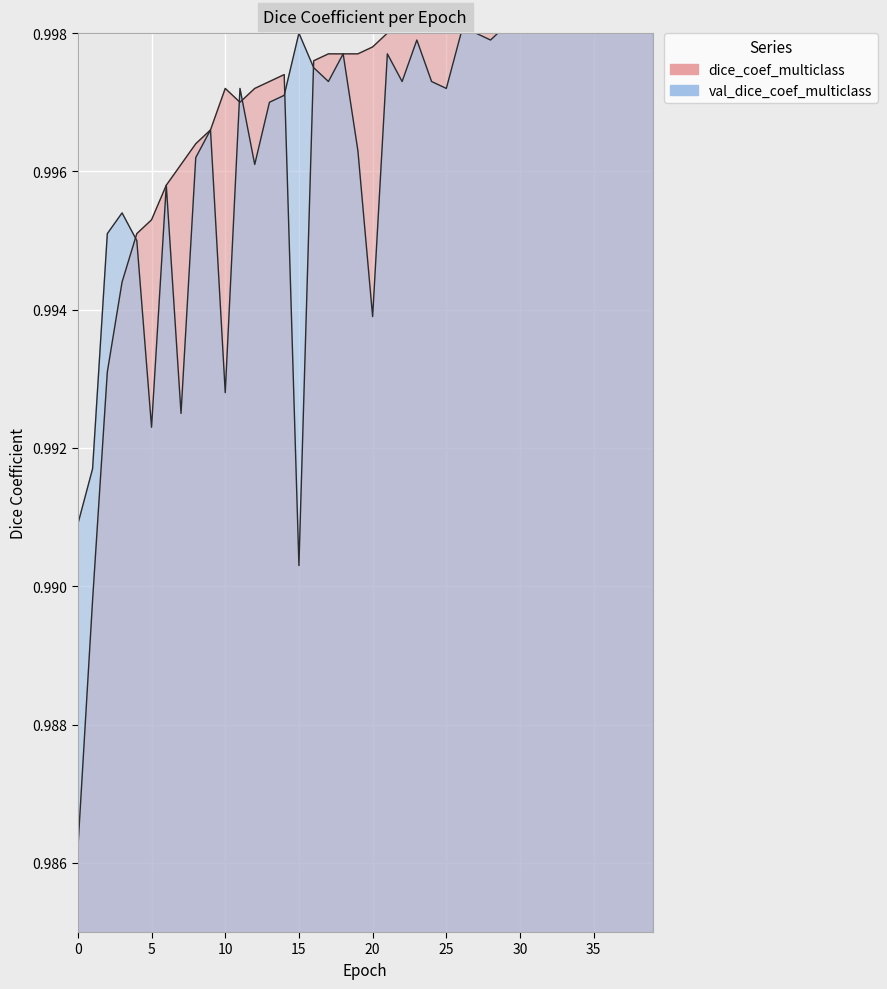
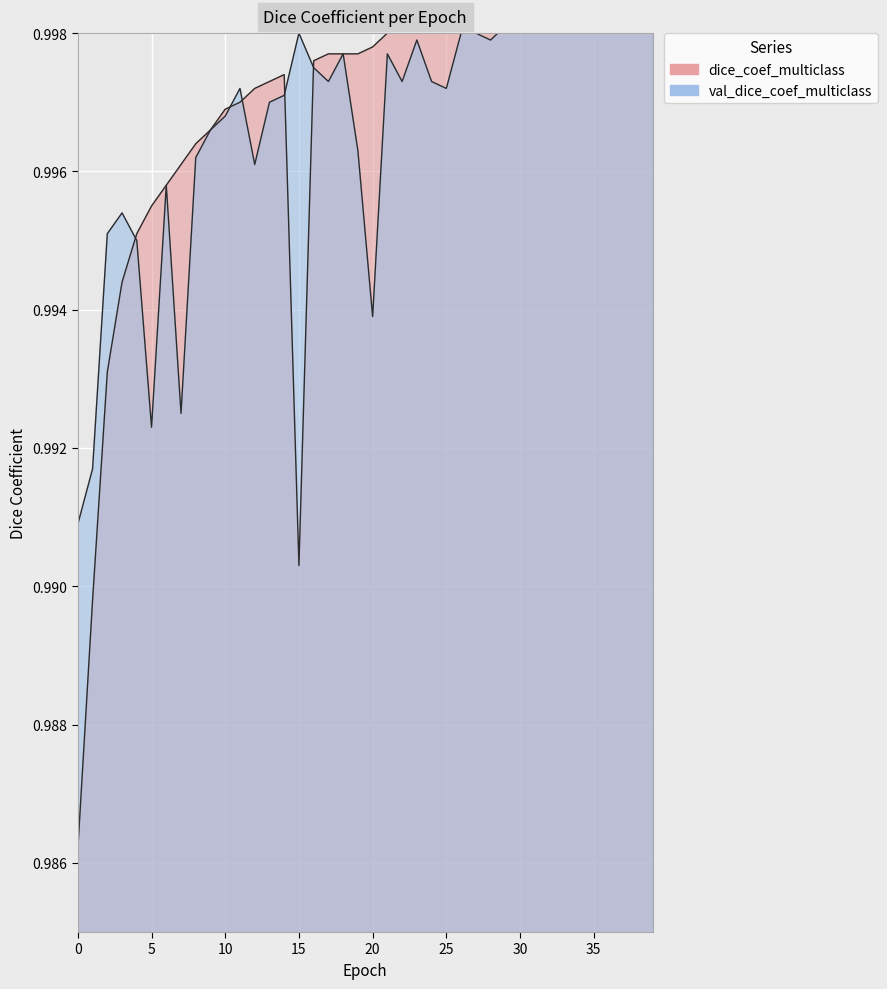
dice_coef_multiclass, 5: 0.9953 -> 0.9955
dice_coef_multiclass, 10: 0.9972 -> 0.9969
val_dice_coef_multiclass, 10: 0.9928 -> 0.9968
